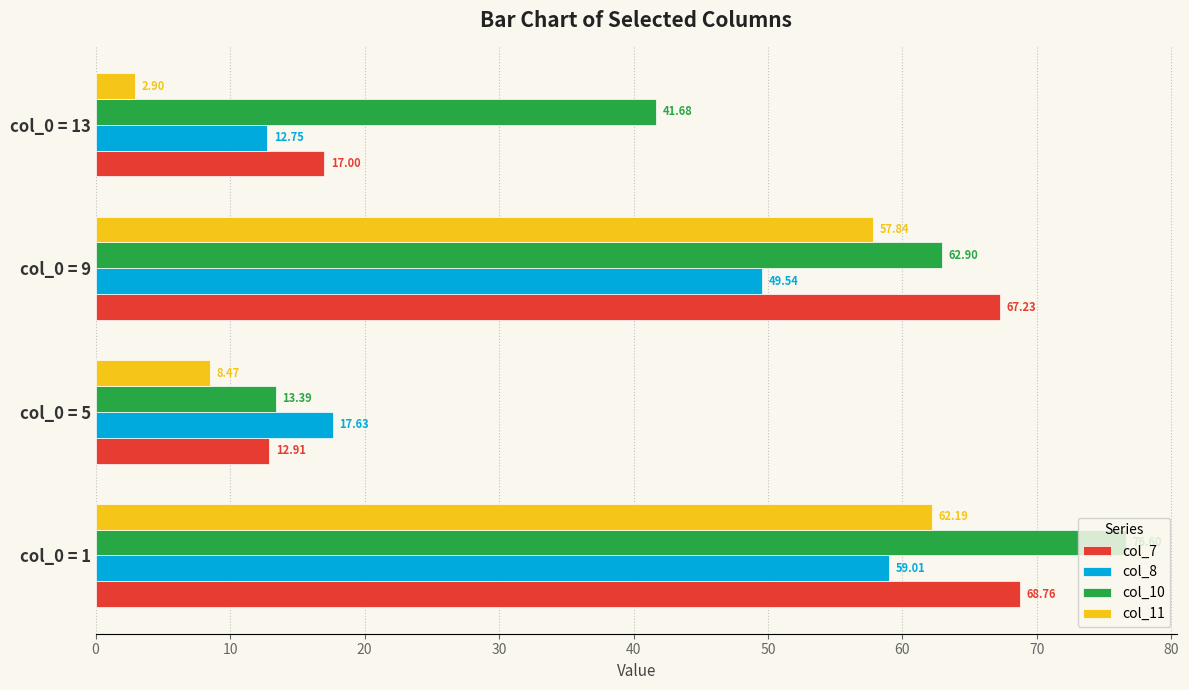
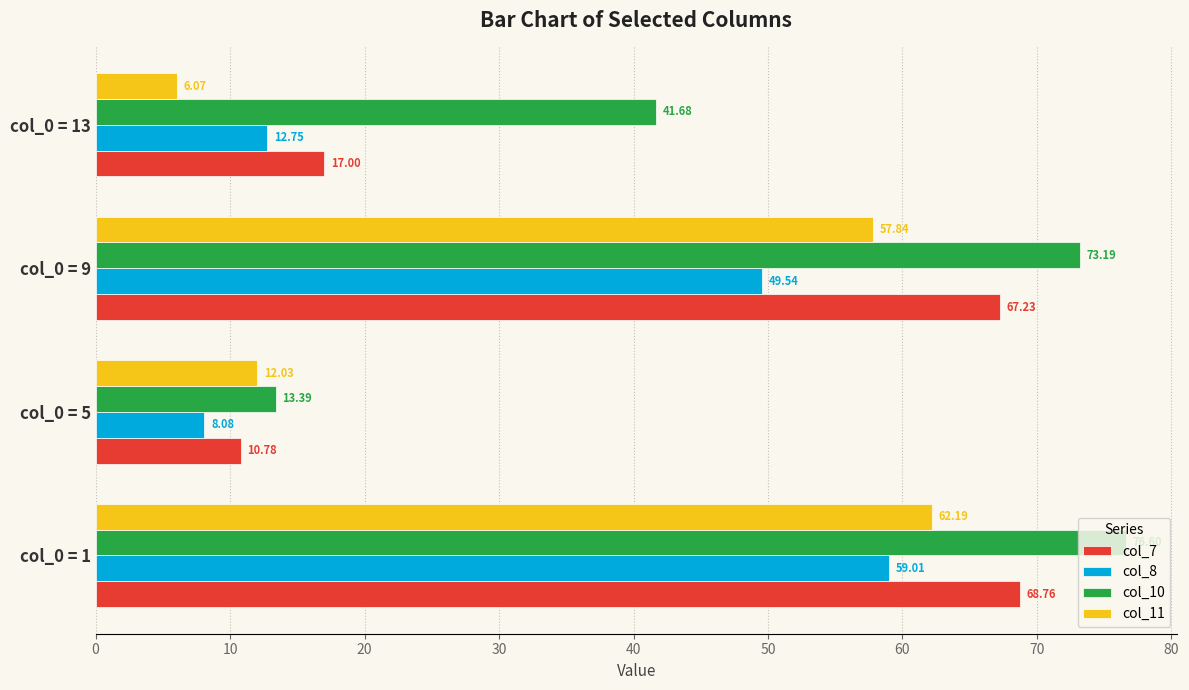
col_11, col_0 = 13: 2.90 -> 6.07
col_10, col_0 = 9: 62.90 -> 73.19
col_11, col_0 = 5: 8.47 -> 12.03
col_8, col_0 = 5: 17.63 -> 8.08
col_7, col_0 = 5: 12.91 -> 10.78
